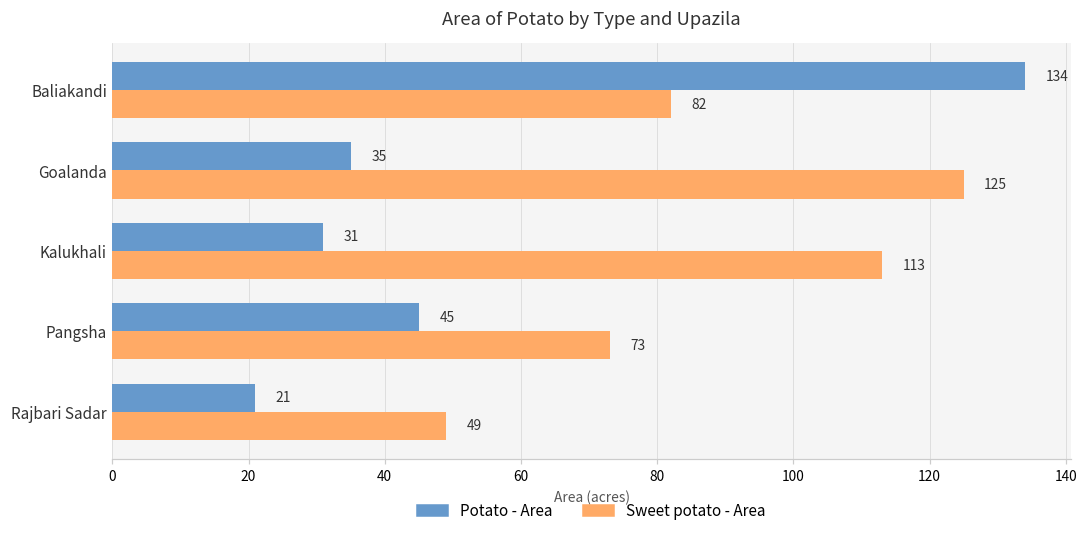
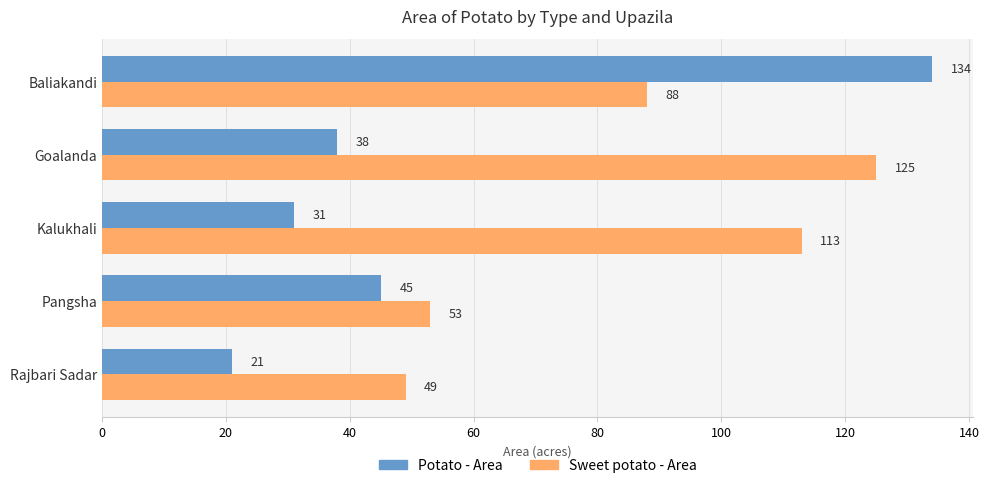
Sweet potato - Area, Baliakandi: 82 -> 88
Potato - Area, Goalanda: 35 -> 38
Sweet potato - Area, Pangsha: 73 -> 53
